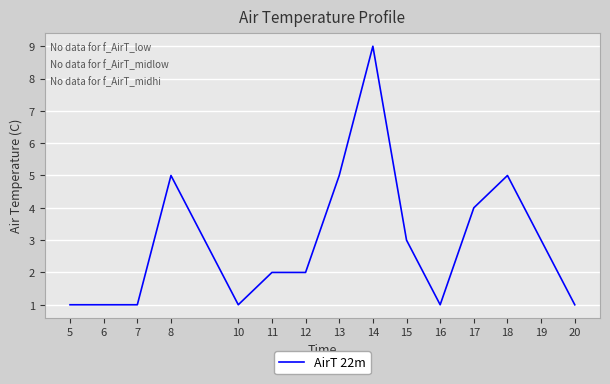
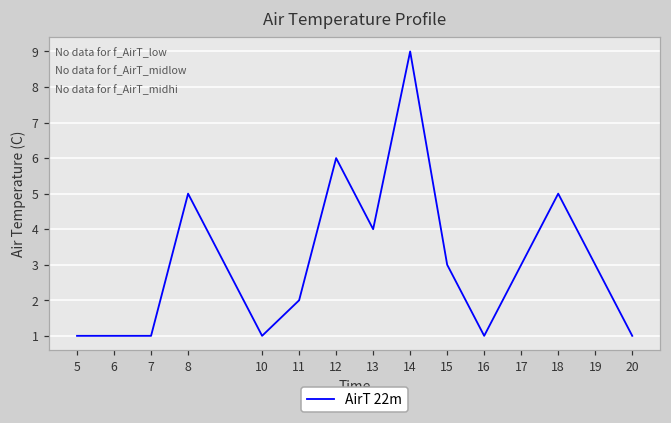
12: 2 -> 6
13: 5 -> 4
17: 4 -> 3
